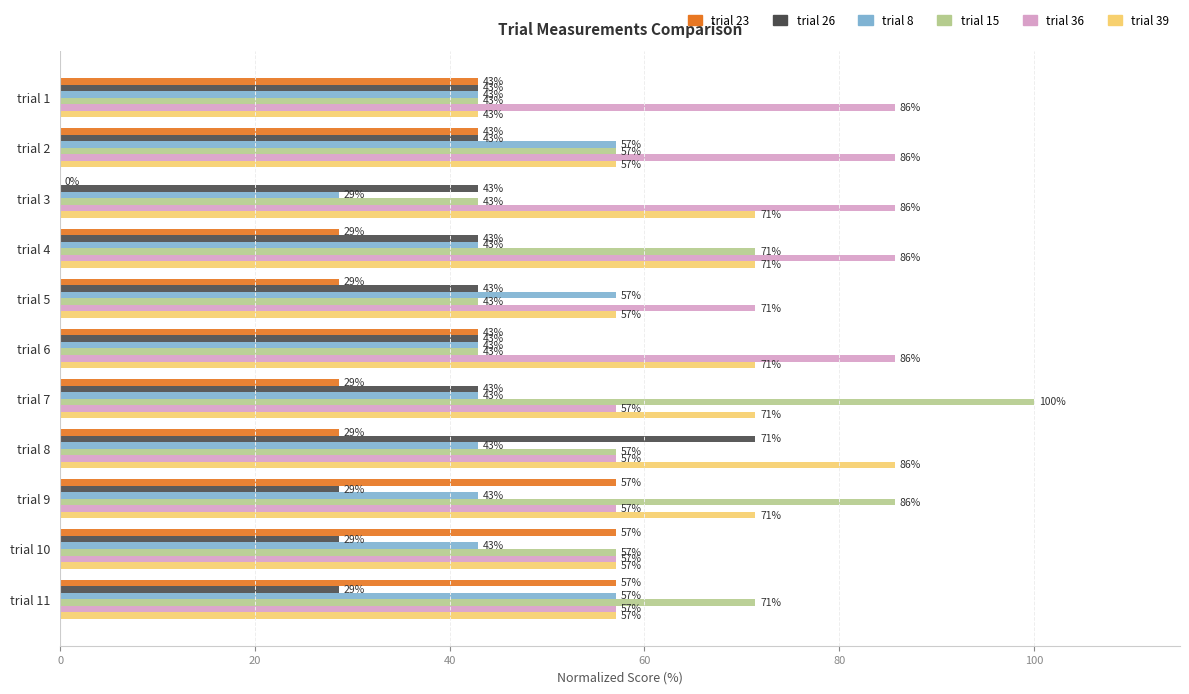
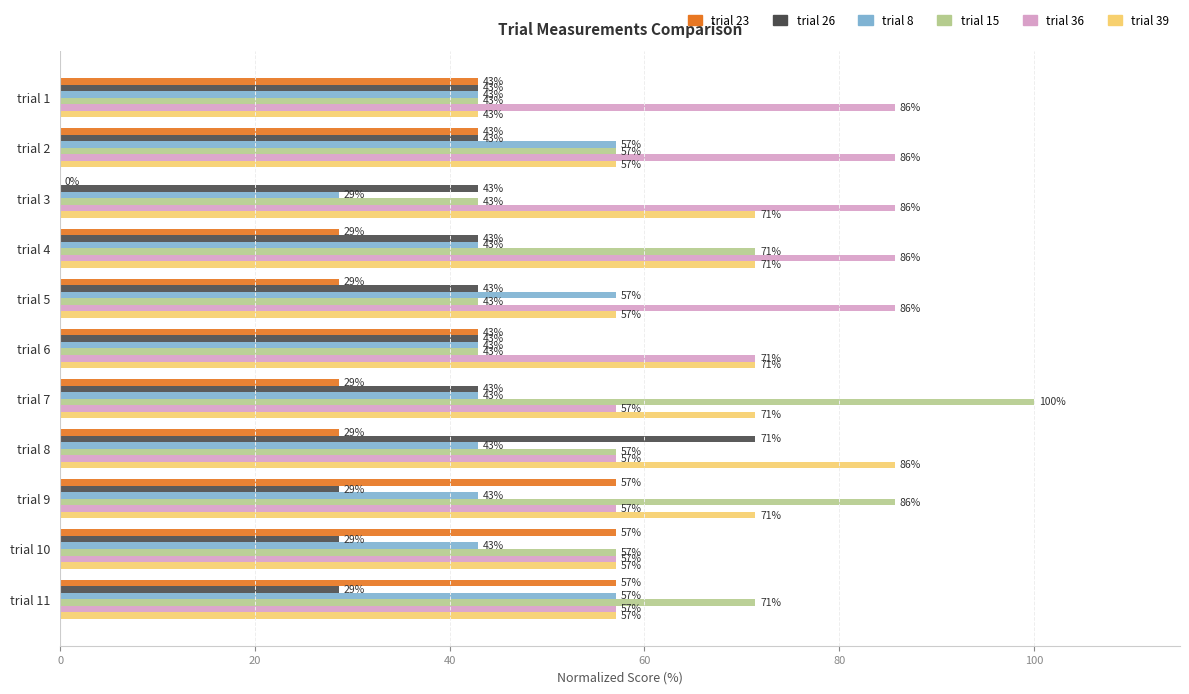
trial 36, trial 5: 71% -> 86%
trial 36, trial 6: 86% -> 71%
